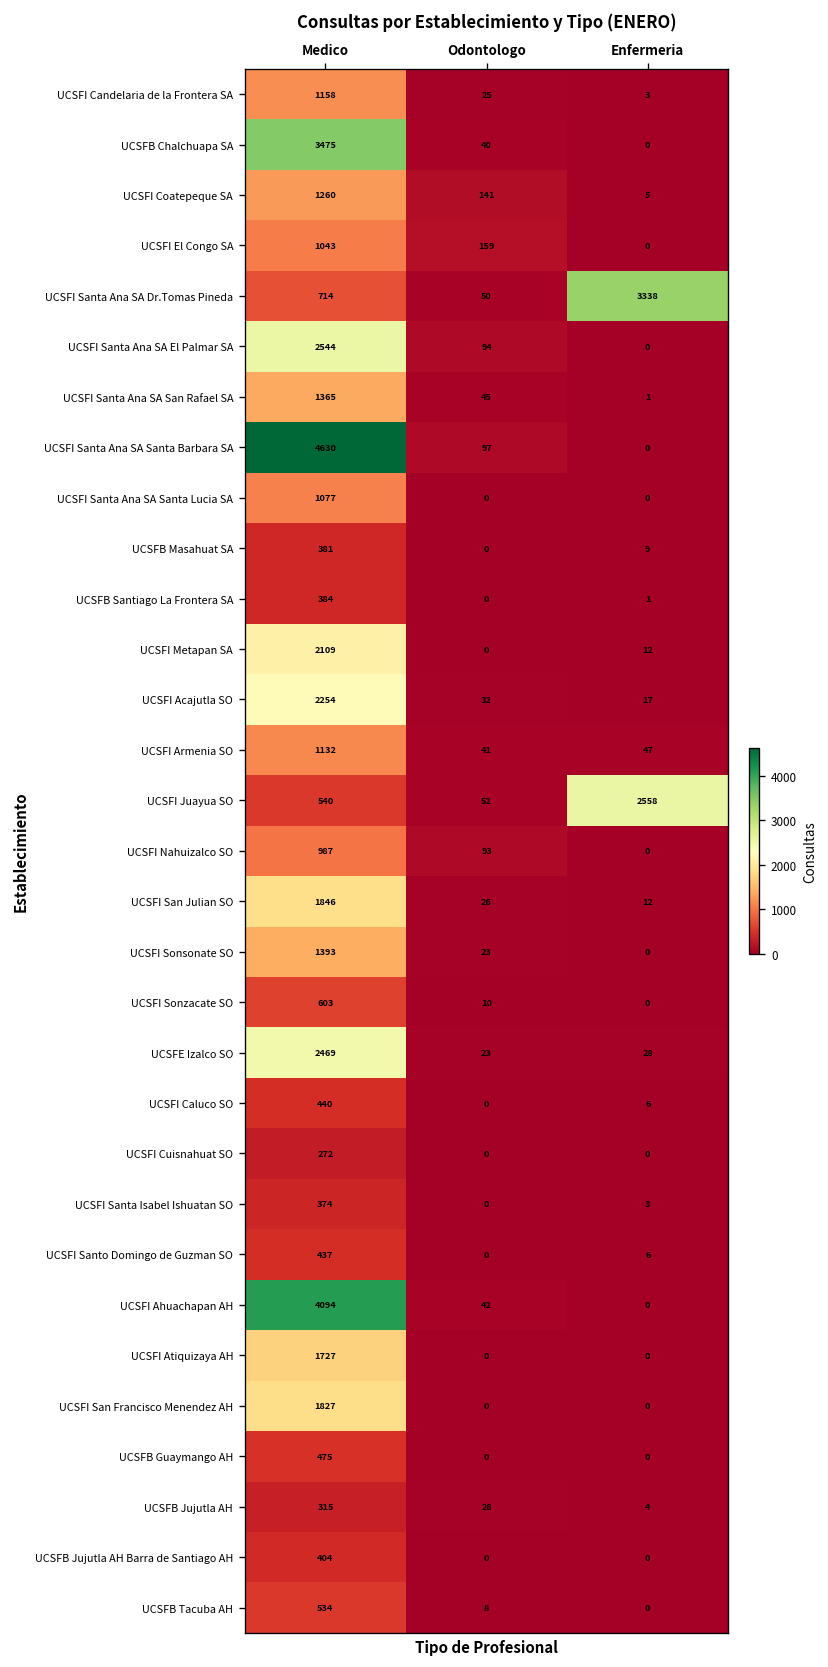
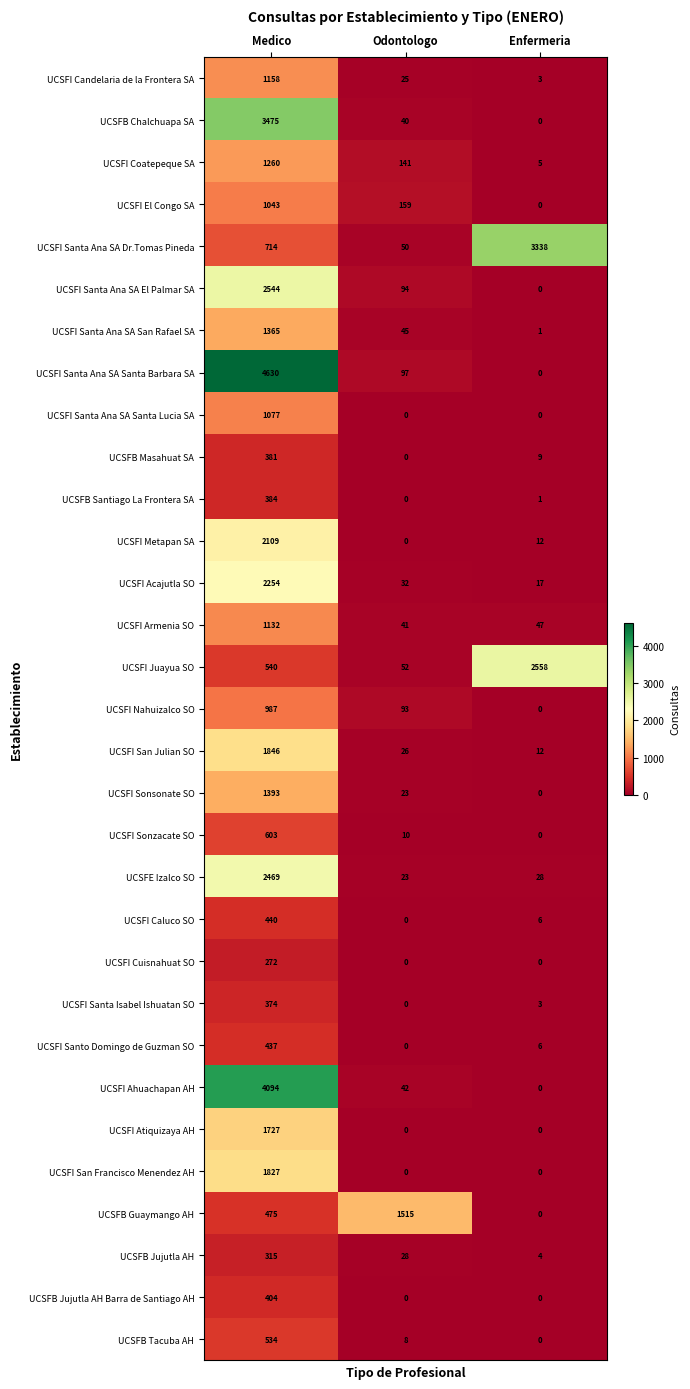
UCSFB Guaymango AH, Odontologo: 0 -> 1515
